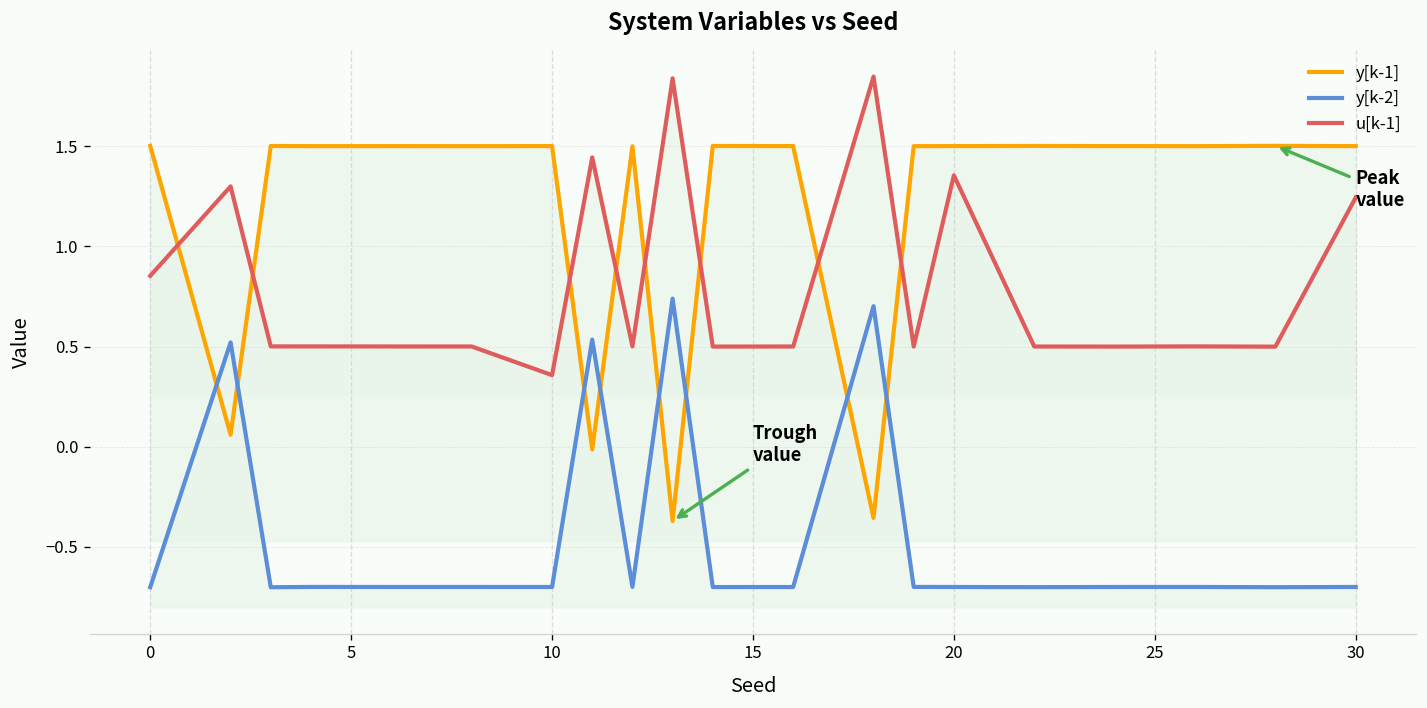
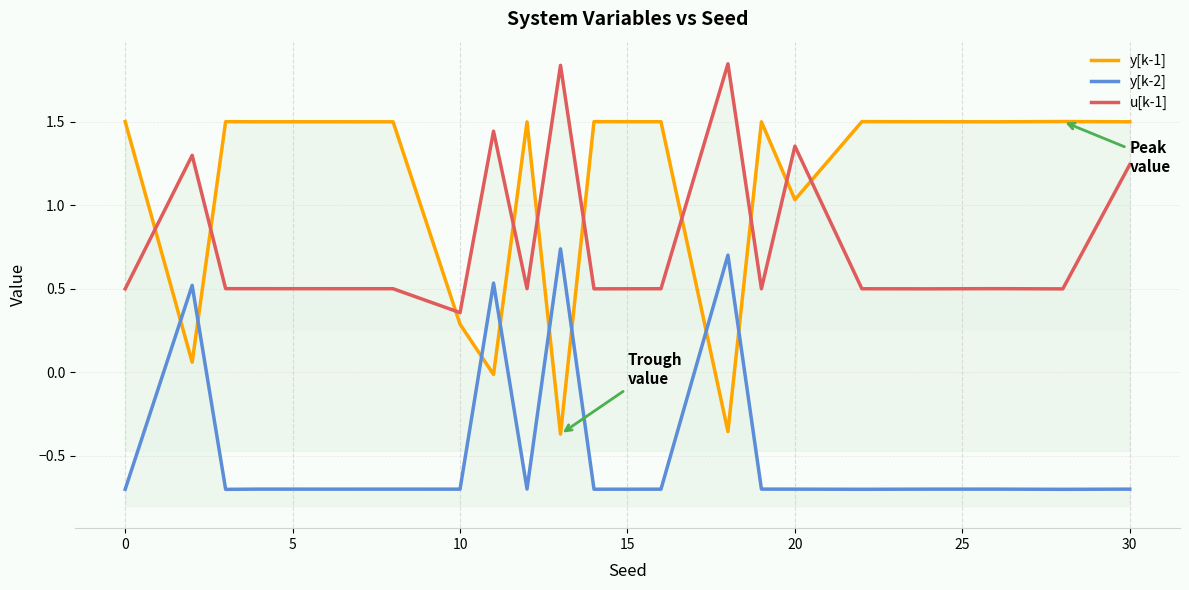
u[k-1], 0: 0.85 -> 0.50
y[k-1], 10: 1.50 -> 0.29
y[k-1], 20: 1.50 -> 1.03
